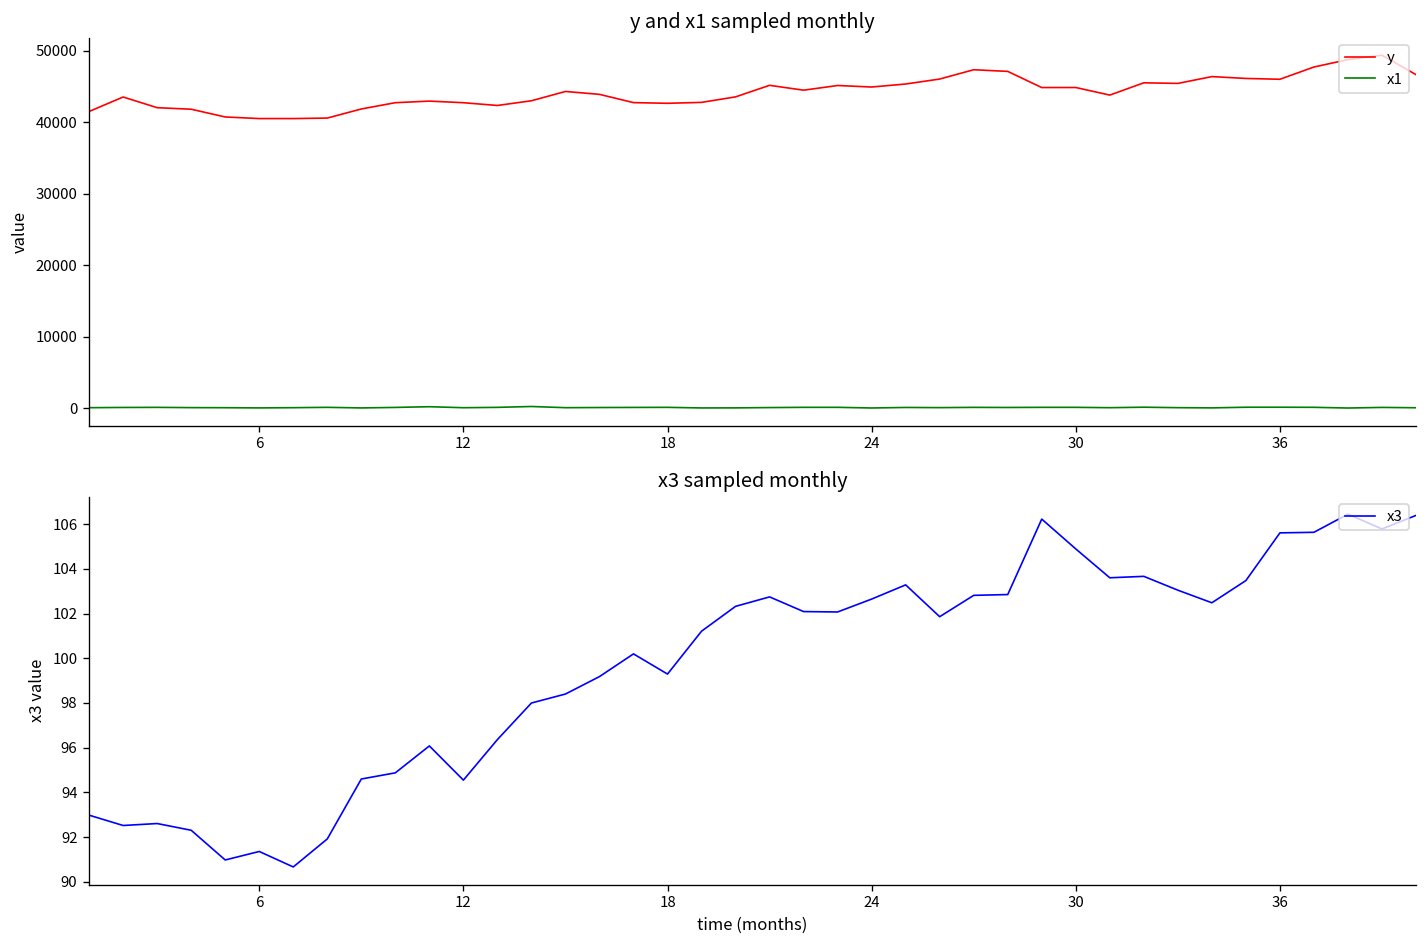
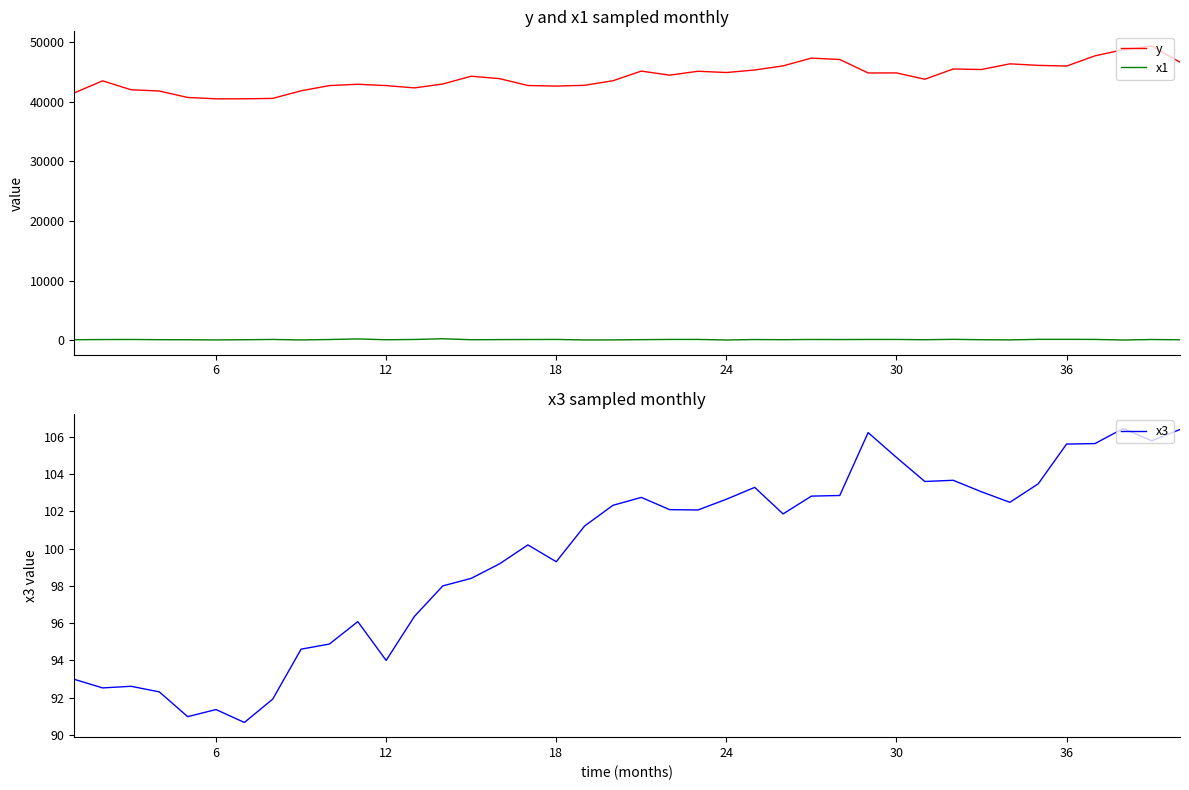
x3 sampled monthly, 12: 94.5 -> 94.0
